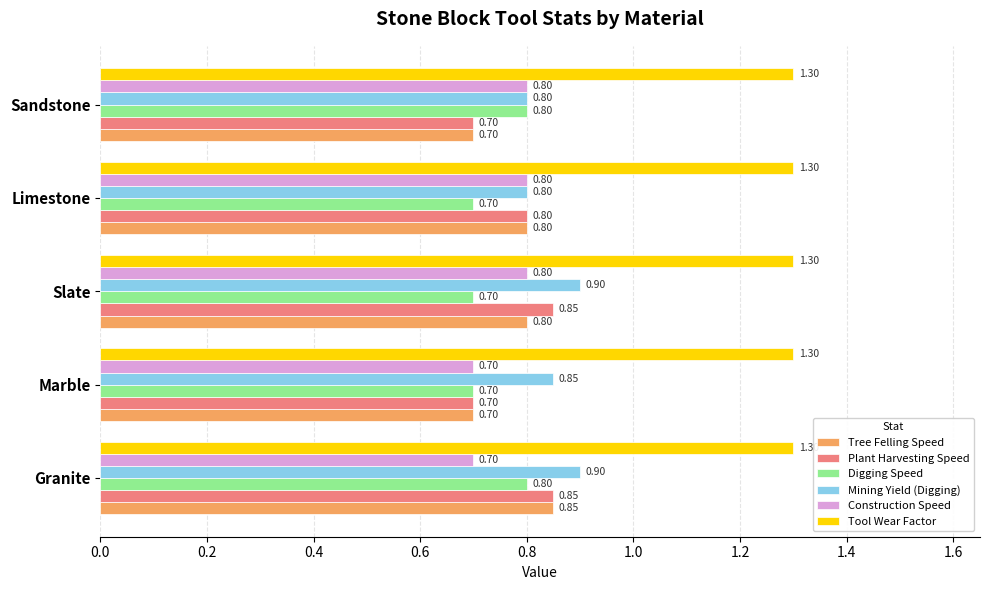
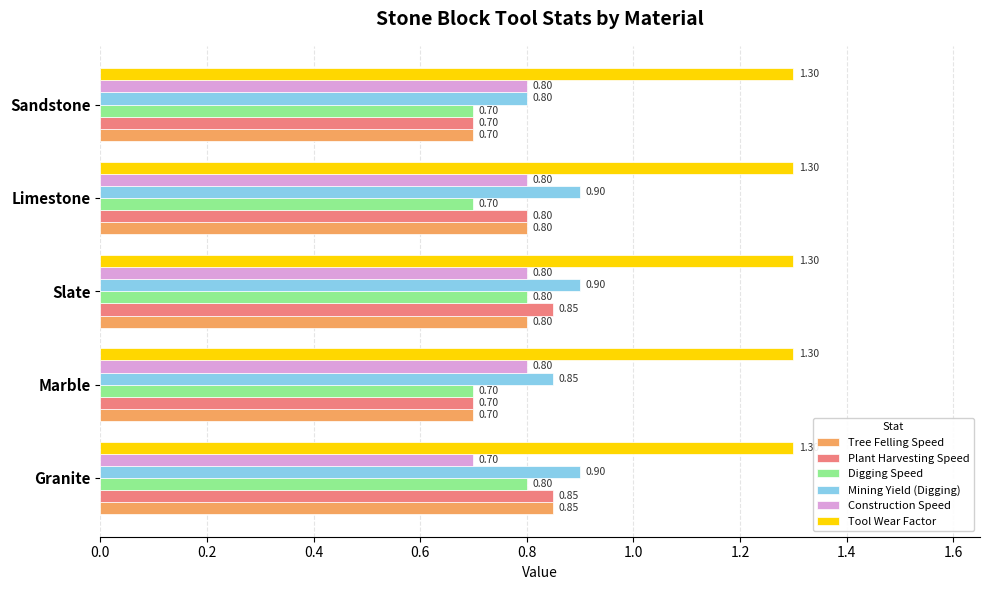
Digging Speed, Sandstone: 0.80 -> 0.70
Mining Yield (Digging), Limestone: 0.80 -> 0.90
Digging Speed, Slate: 0.70 -> 0.80
Construction Speed, Marble: 0.70 -> 0.80
